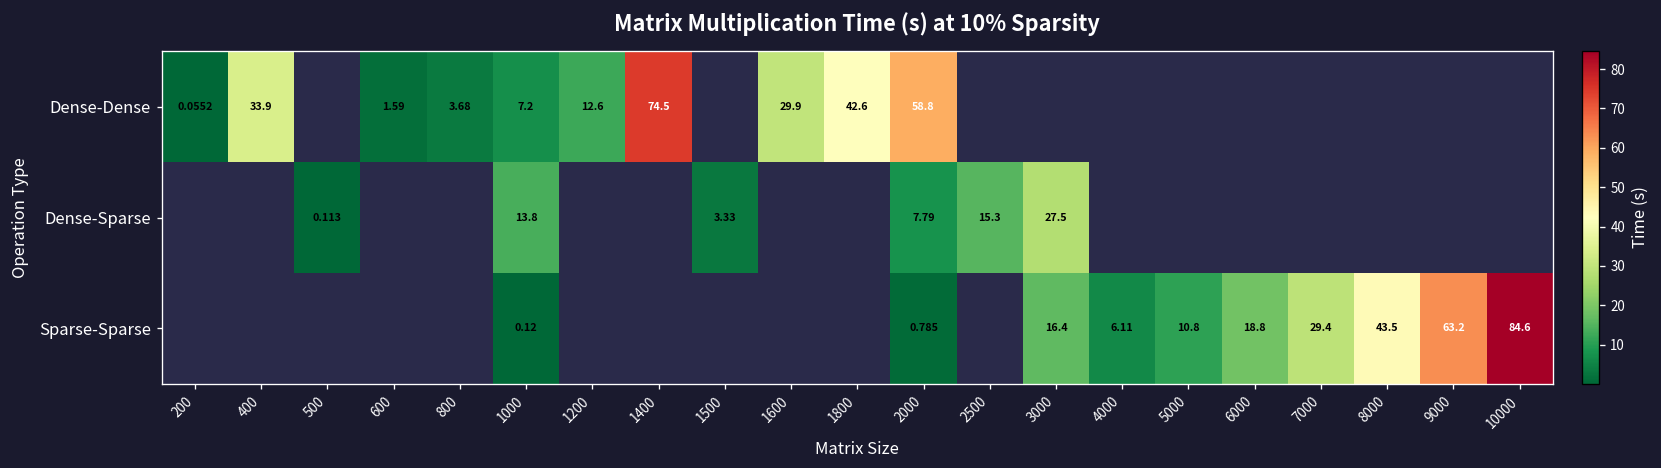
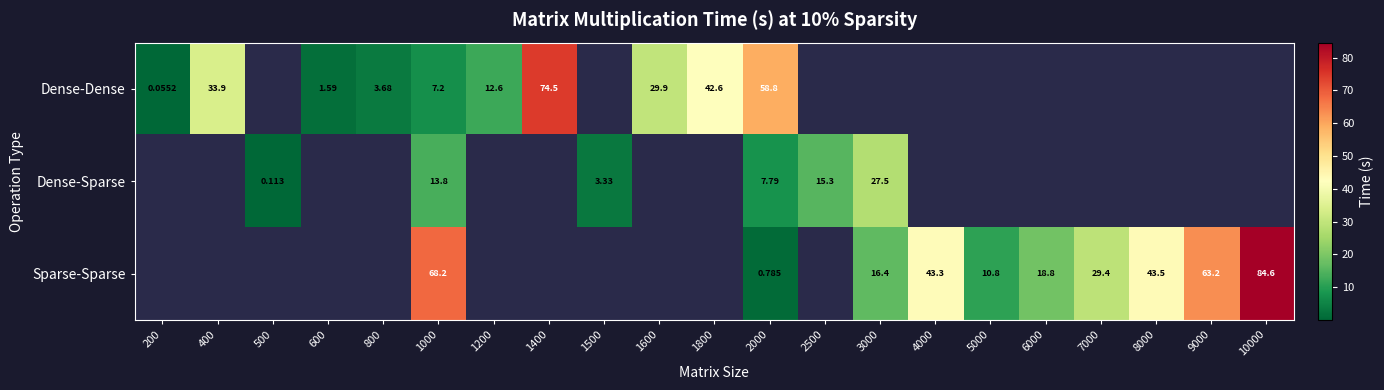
Sparse-Sparse, 1000: 0.12 -> 68.2
Sparse-Sparse, 4000: 6.11 -> 43.3
